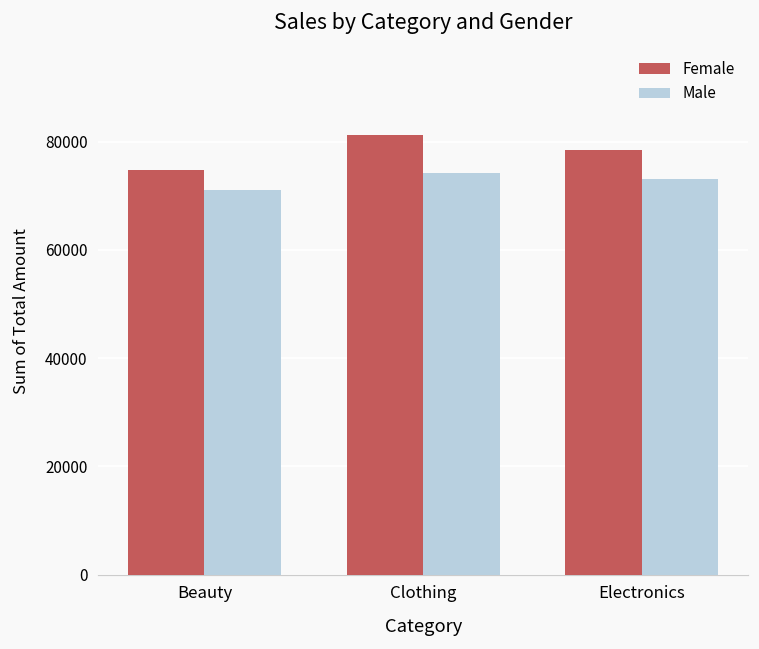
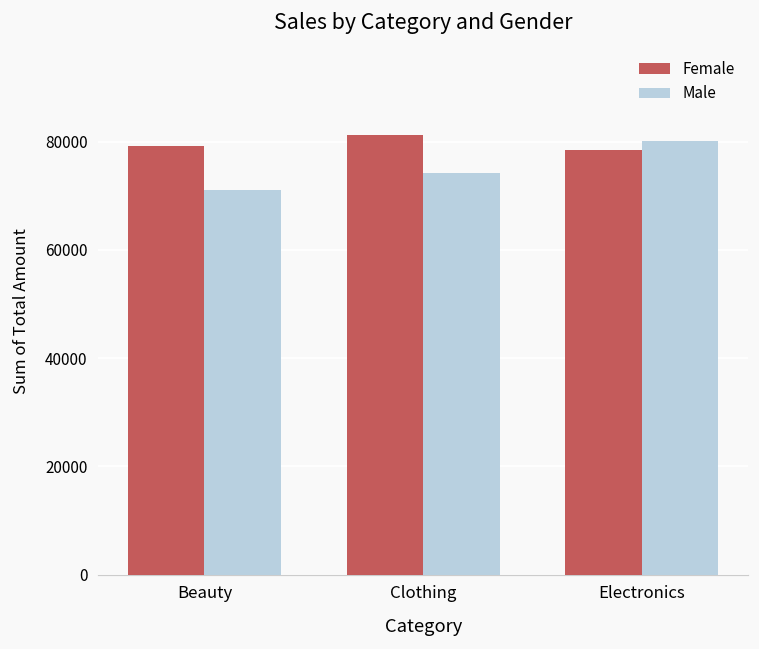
Female, Beauty: 75000 -> 79000
Male, Electronics: 73000 -> 80000
